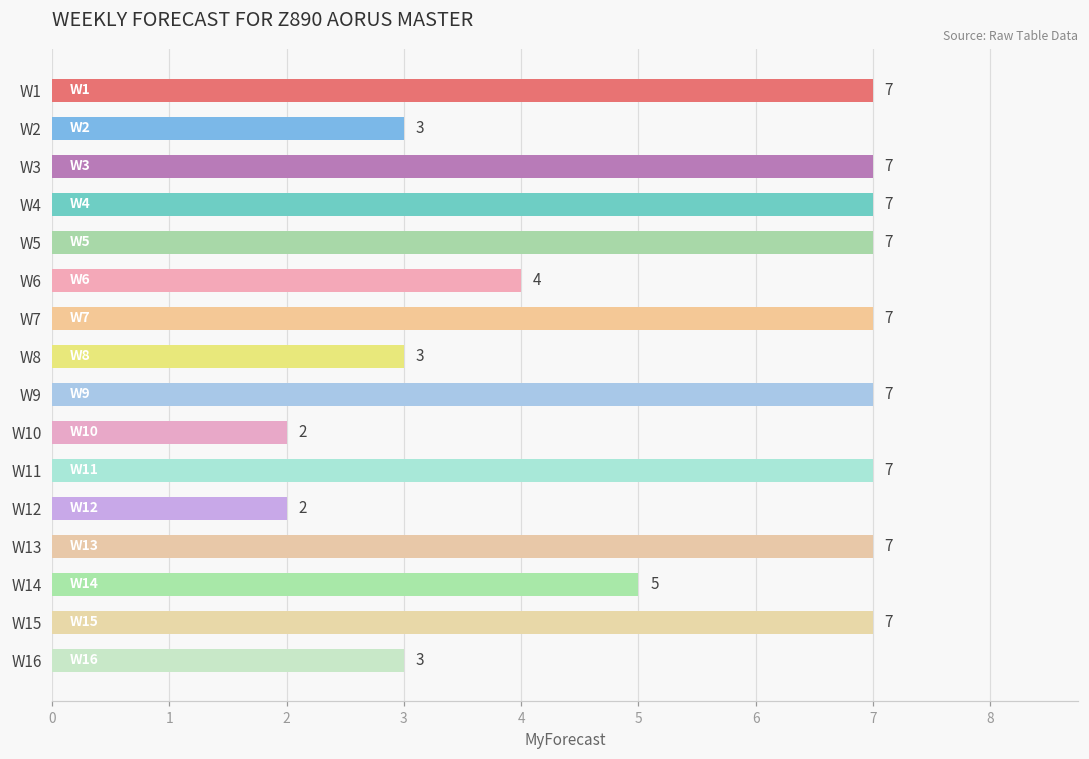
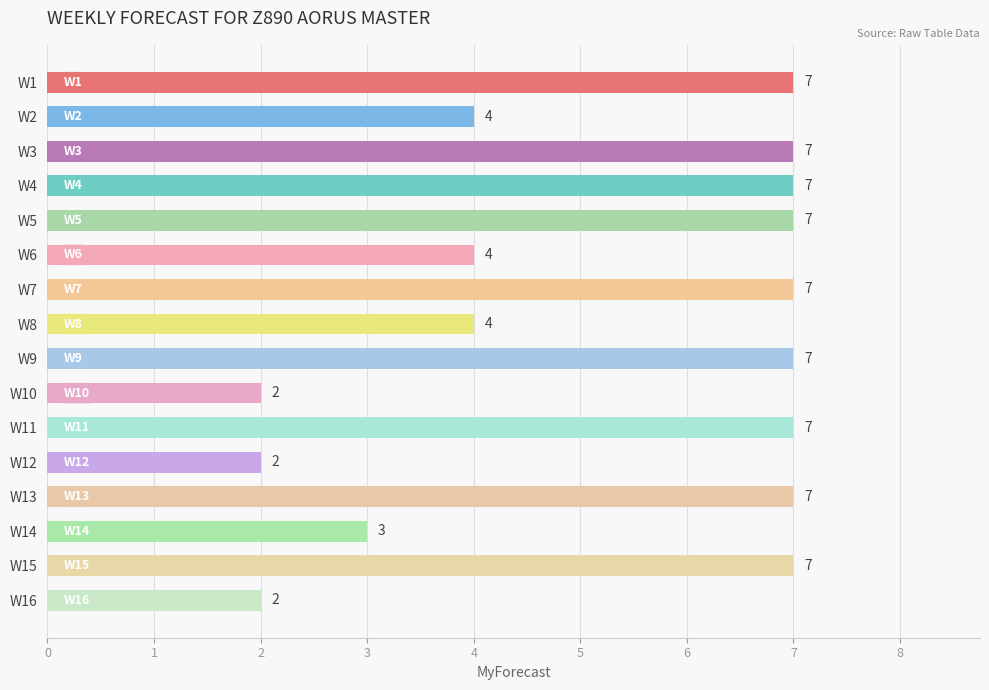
W2: 3 -> 4
W8: 3 -> 4
W14: 5 -> 3
W16: 3 -> 2
